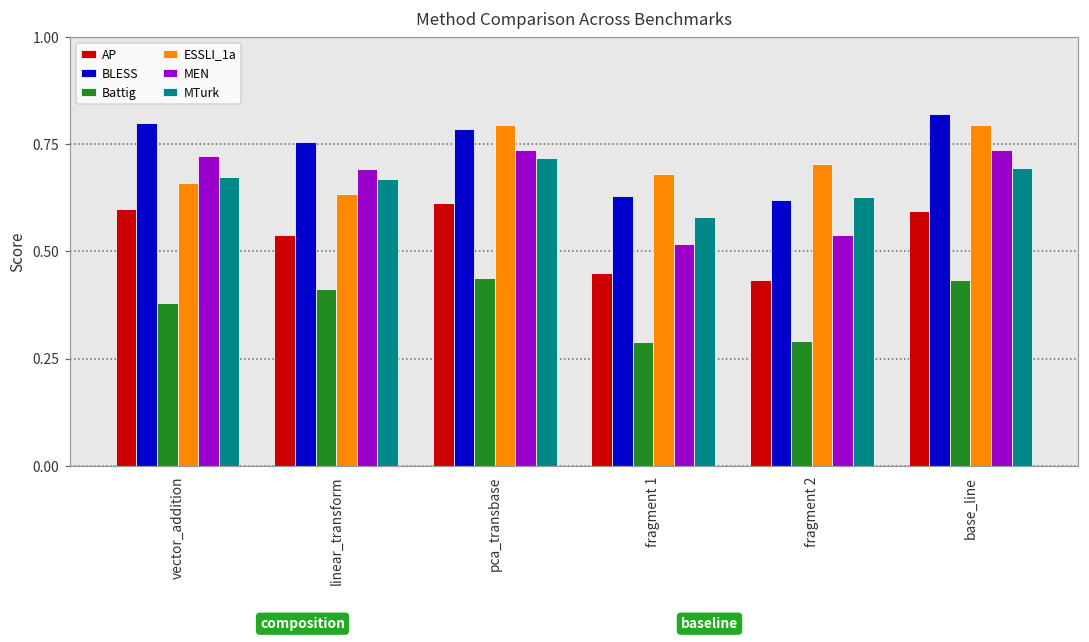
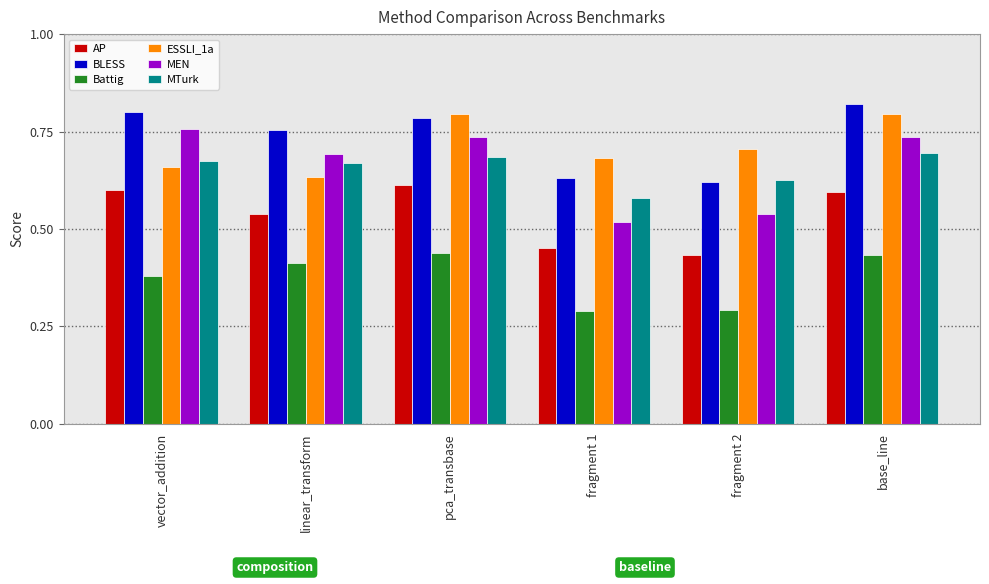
MEN, vector_addition: 0.72 -> 0.76
MTurk, pca_transbase: 0.72 -> 0.69
